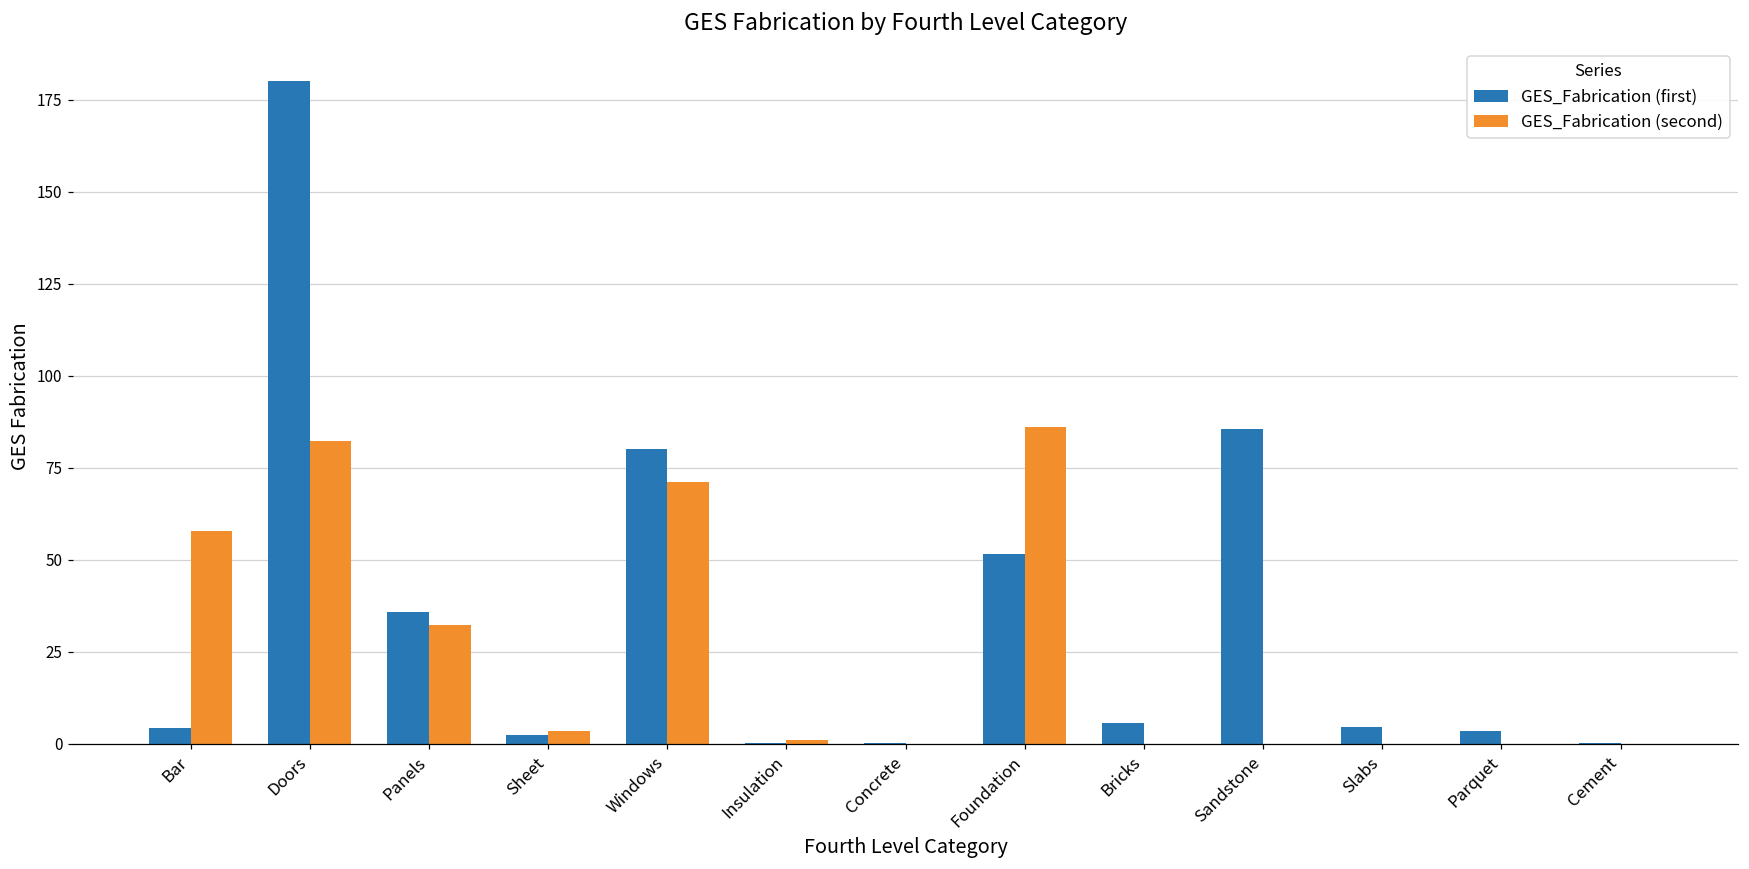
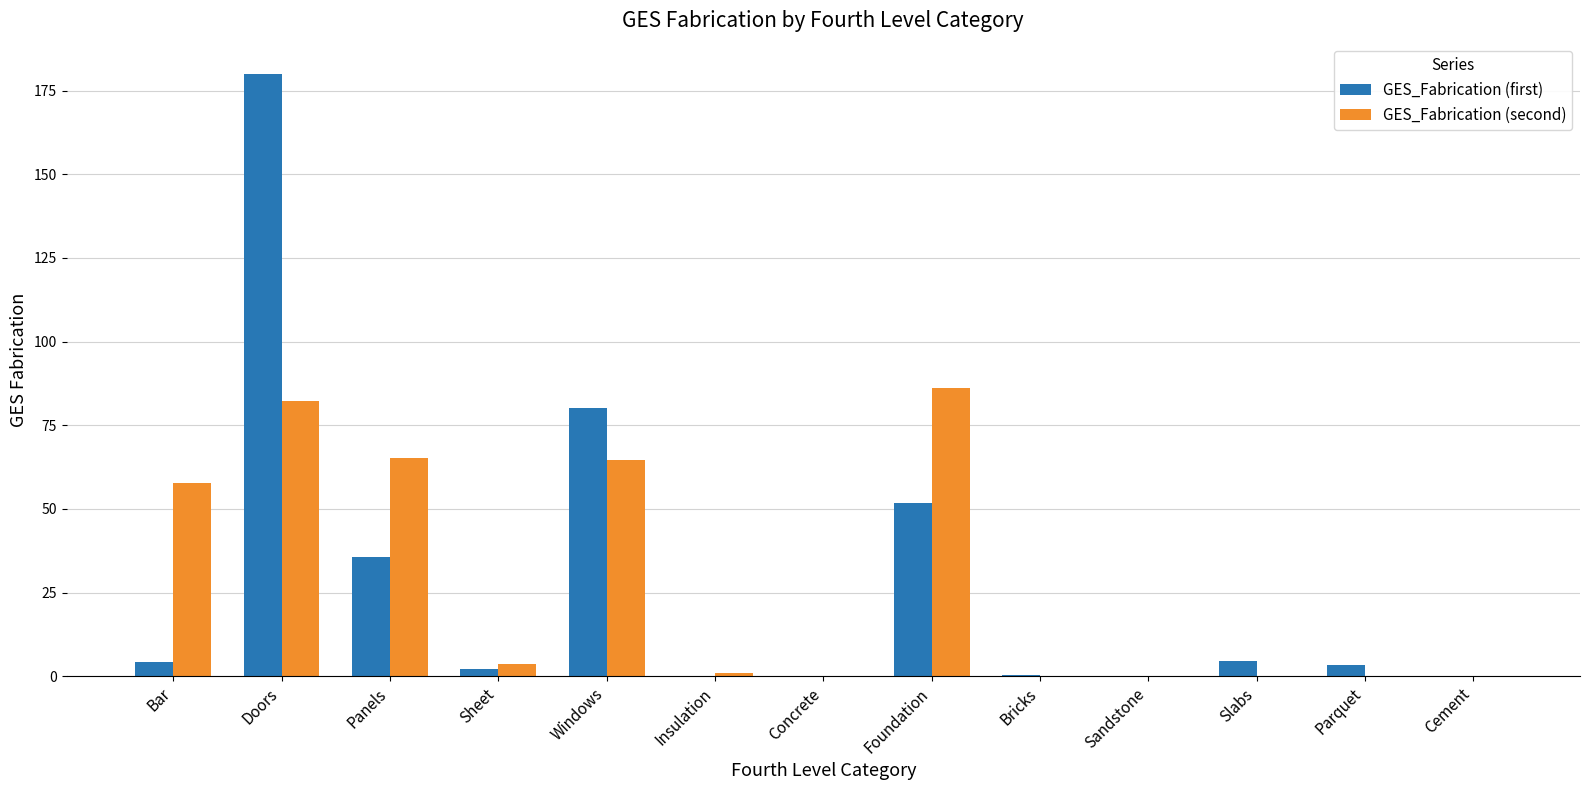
GES_Fabrication (second), Panels: 32 -> 65
GES_Fabrication (second), Windows: 71 -> 65
GES_Fabrication (first), Bricks: 6 -> 0
GES_Fabrication (first), Sandstone: 86 -> 0
